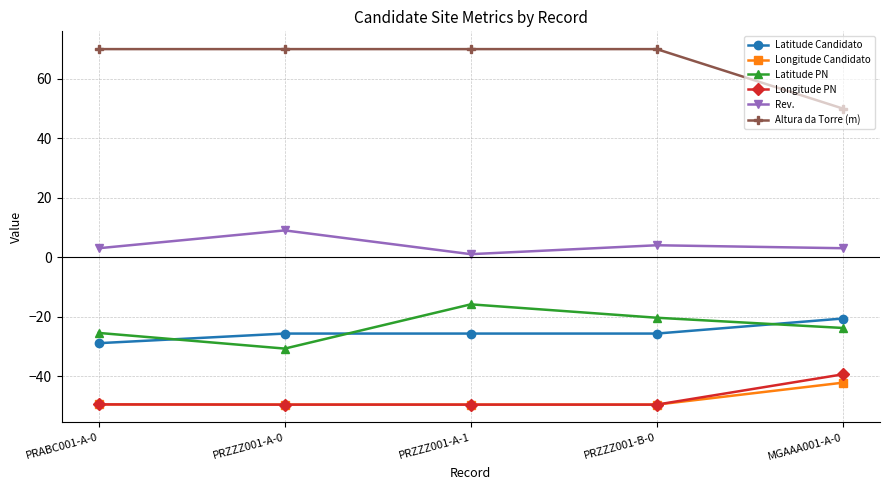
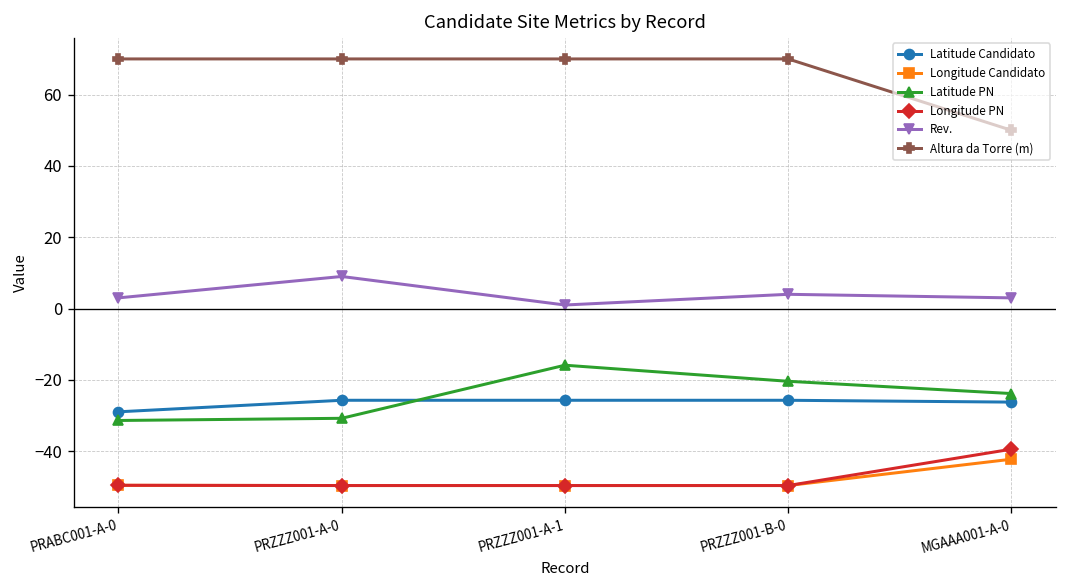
Latitude PN, PRABC001-A-0: -26 -> -31
Latitude Candidato, MGAAA001-A-0: -21 -> -26
